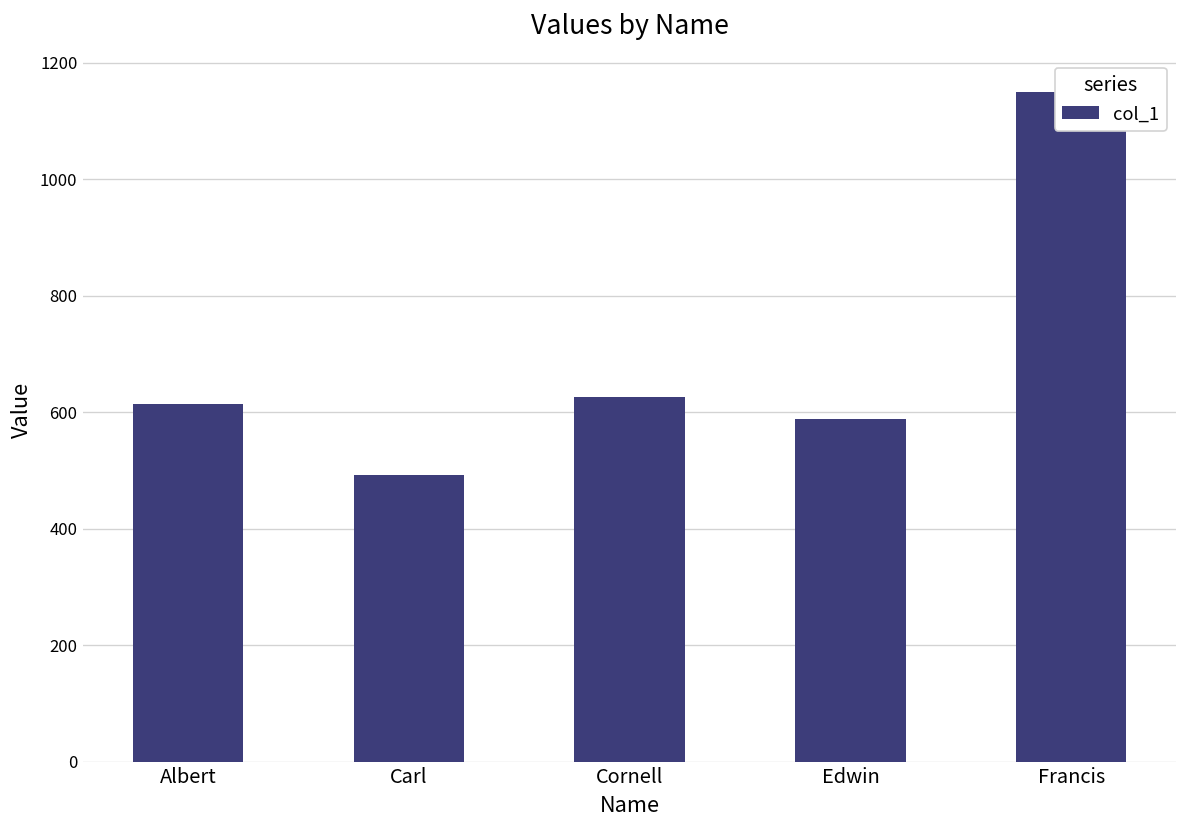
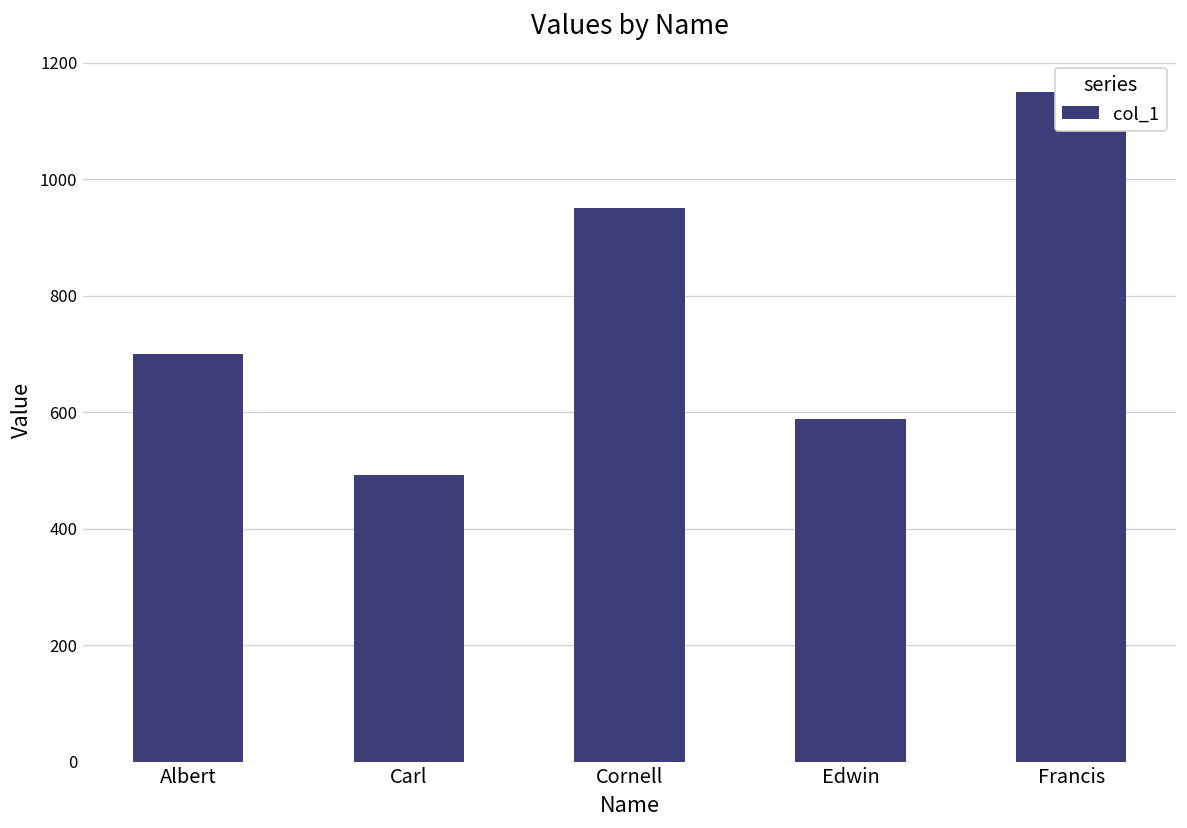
Albert: 620 -> 700
Cornell: 630 -> 950
